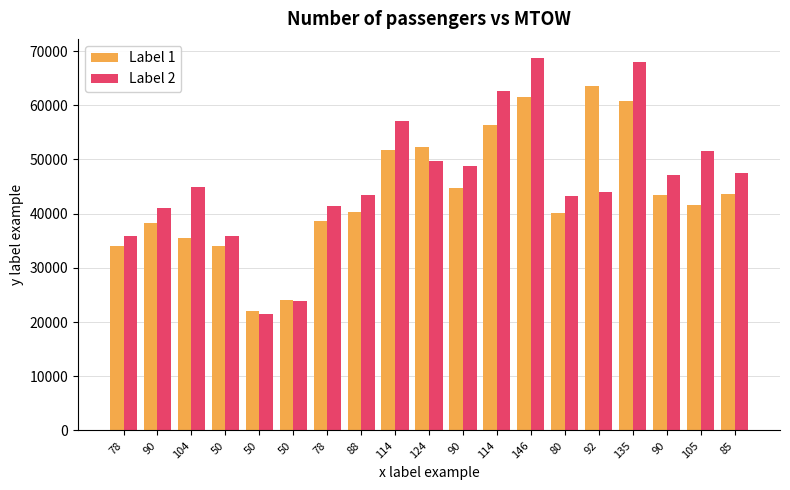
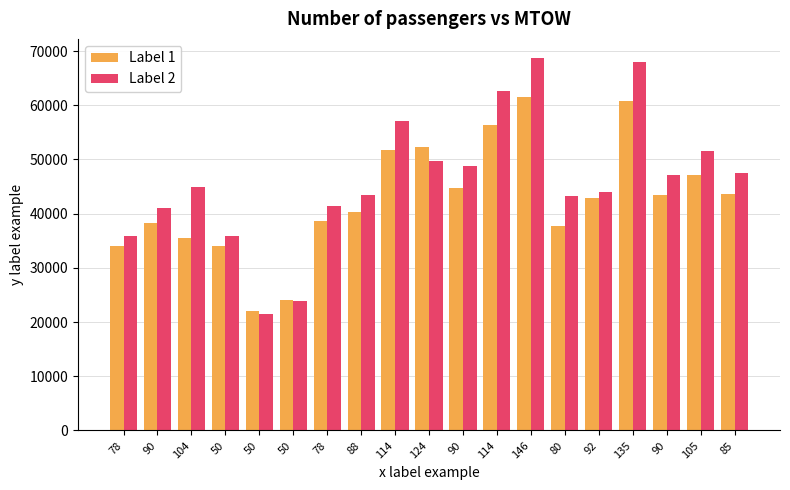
Label 1, 80: 40000 -> 38000
Label 1, 92: 64000 -> 43000
Label 1, 105: 42000 -> 47000
